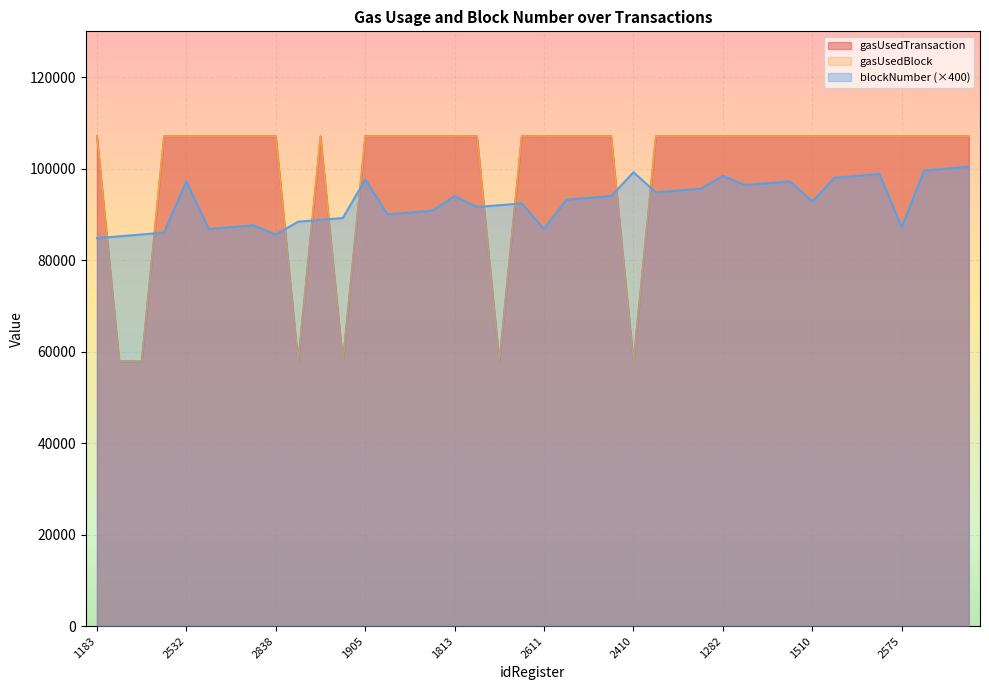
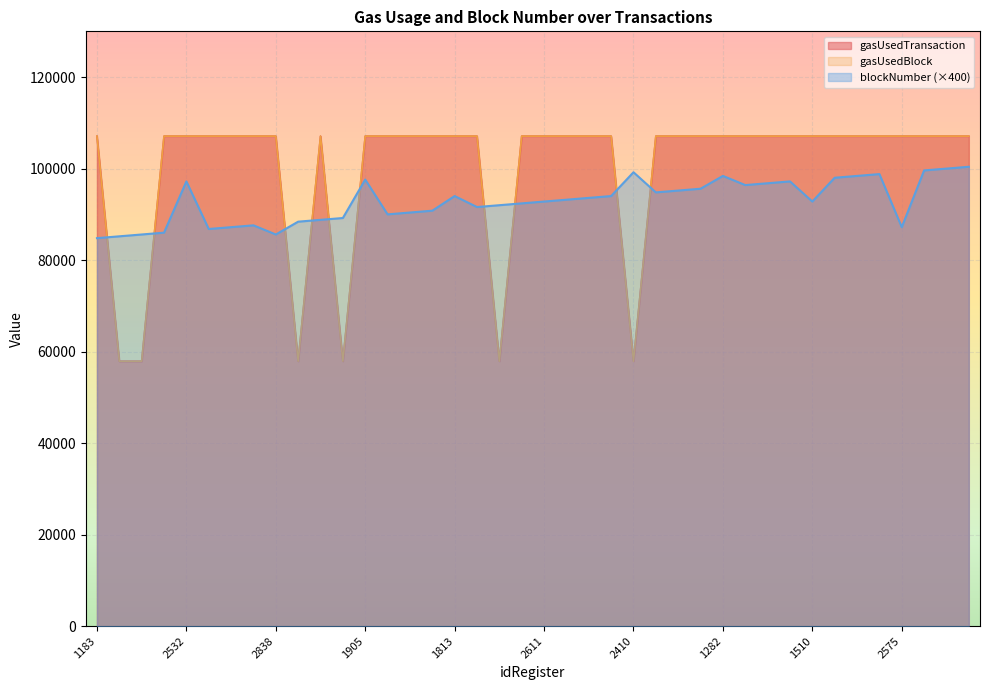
blockNumber (×400), 2611: 87000 -> 93000
